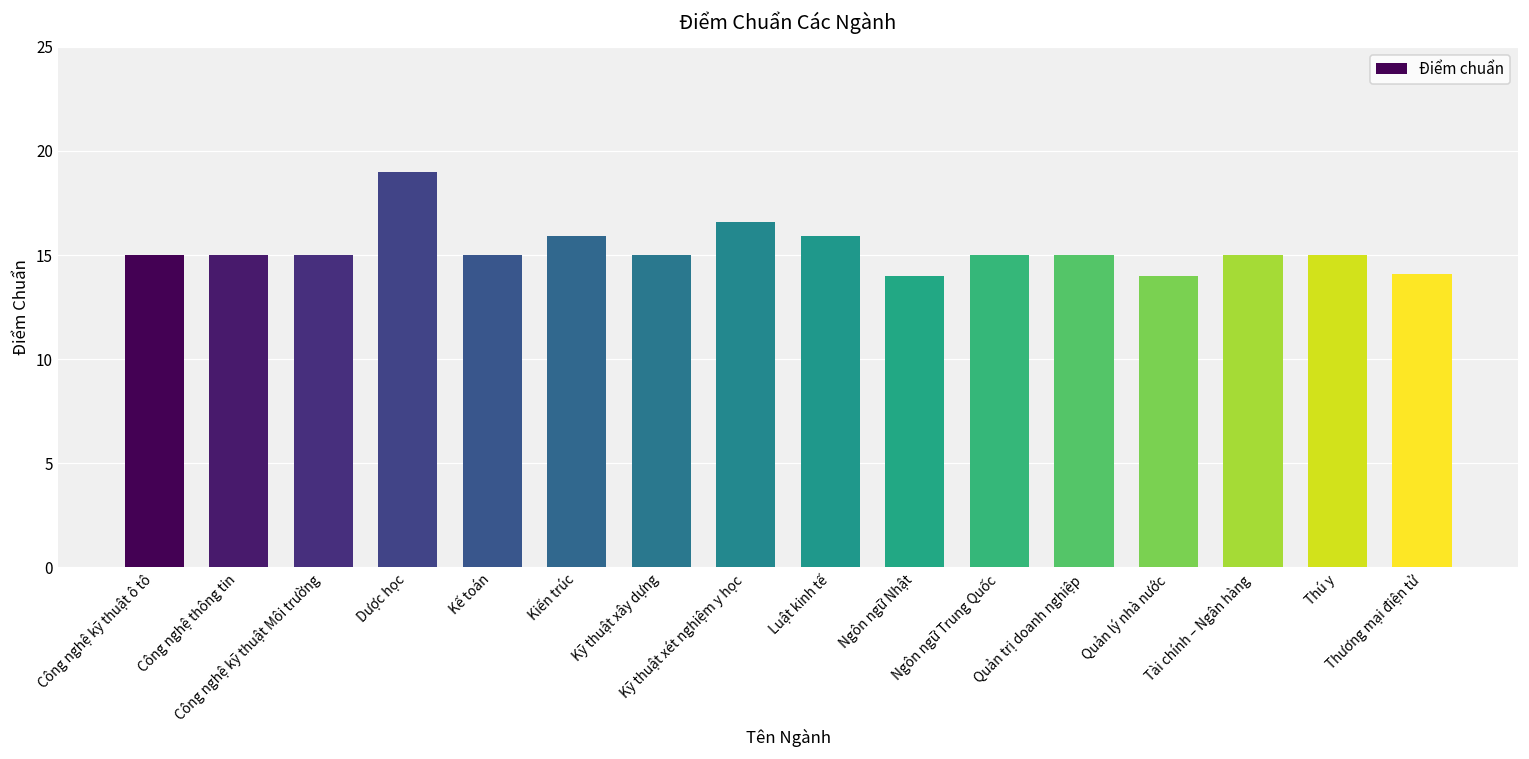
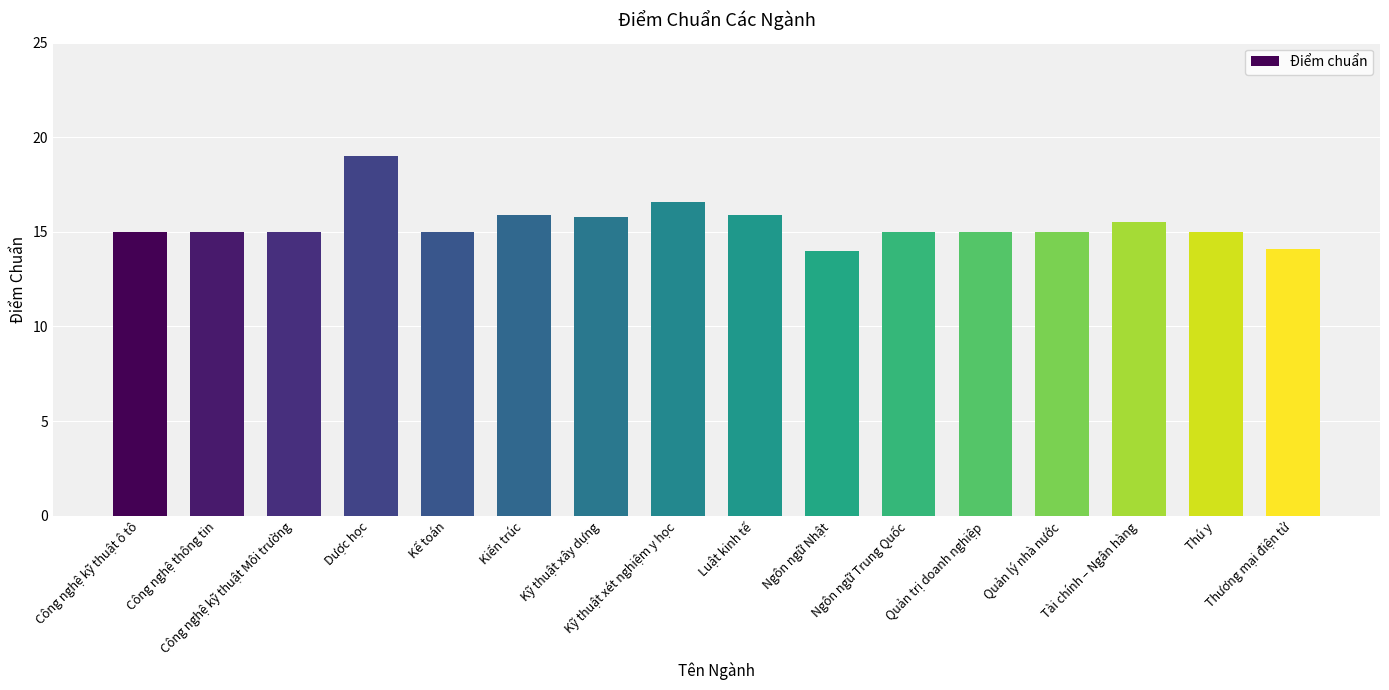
Kỹ thuật xây dựng: 15.0 -> 15.8
Quản lý nhà nước: 14 -> 15
Tài chính – Ngân hàng: 15.0 -> 15.5
